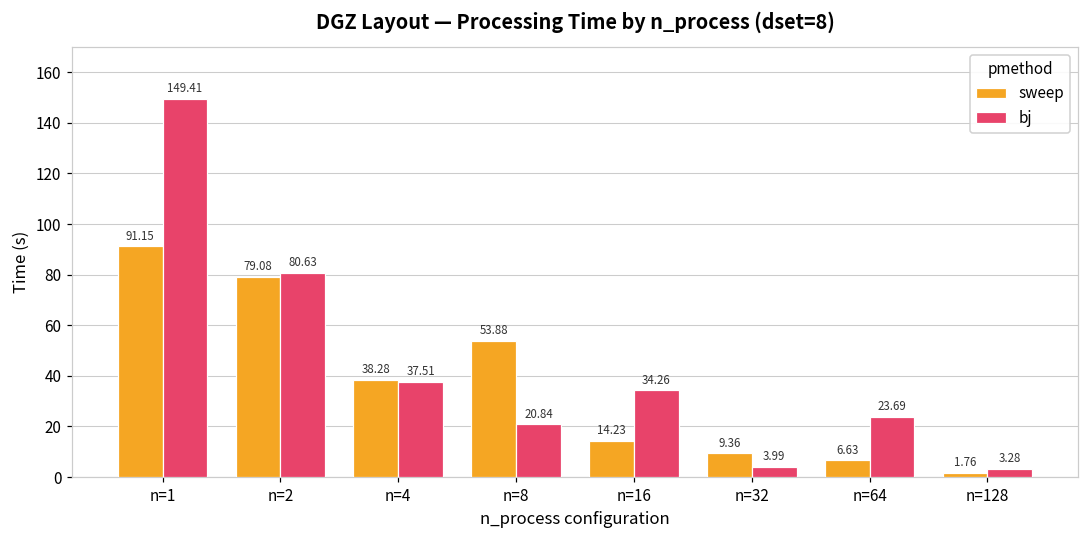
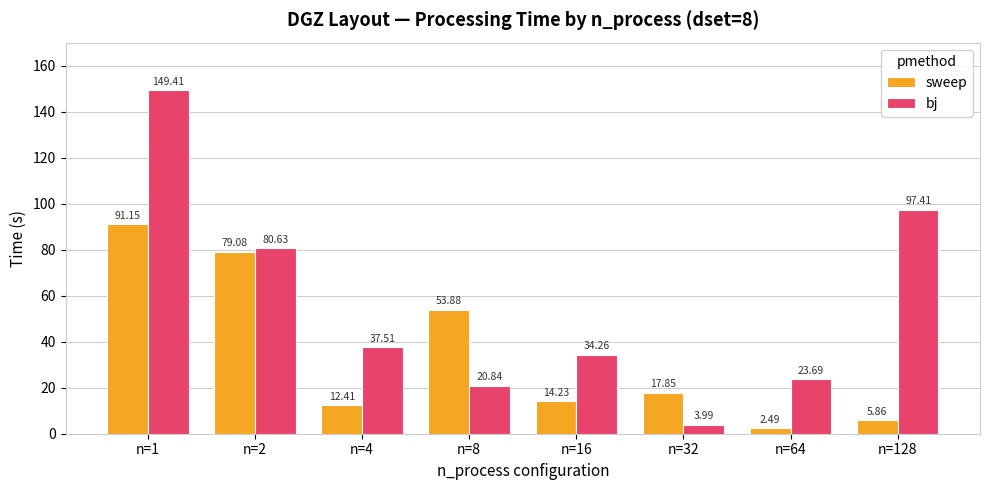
sweep, n=4: 38.28 -> 12.41
sweep, n=32: 9.36 -> 17.85
sweep, n=64: 6.63 -> 2.49
sweep, n=128: 1.76 -> 5.86
bj, n=128: 3.28 -> 97.41
